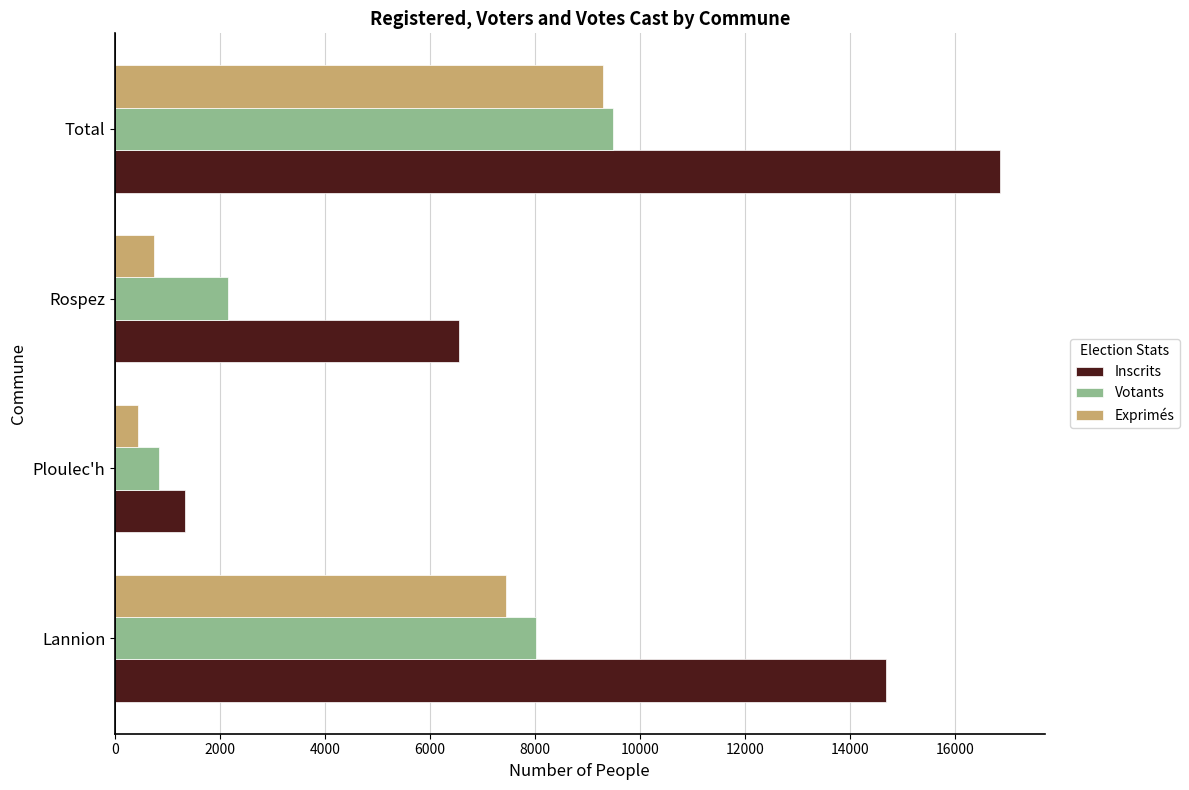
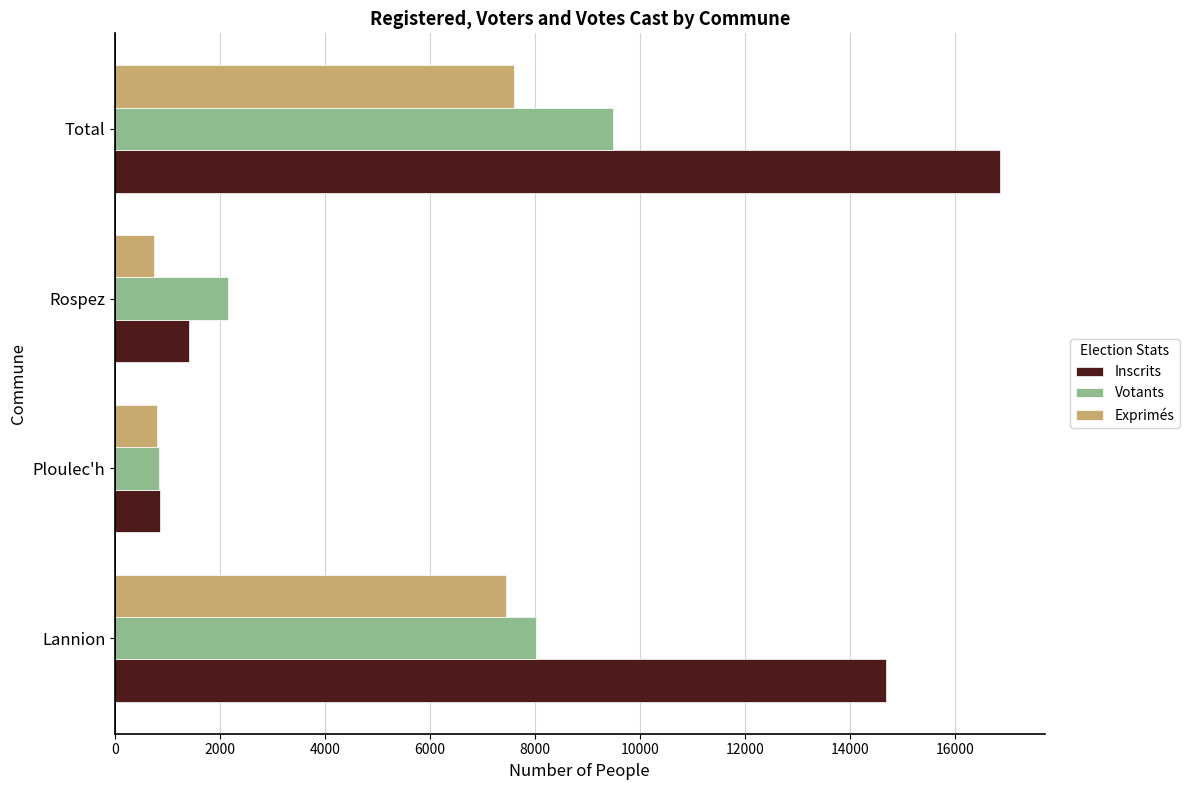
Exprimés, Total: 9300 -> 7600
Inscrits, Rospez: 6500 -> 1400
Exprimés, Ploulec'h: 400 -> 800
Inscrits, Ploulec'h: 1300 -> 900
